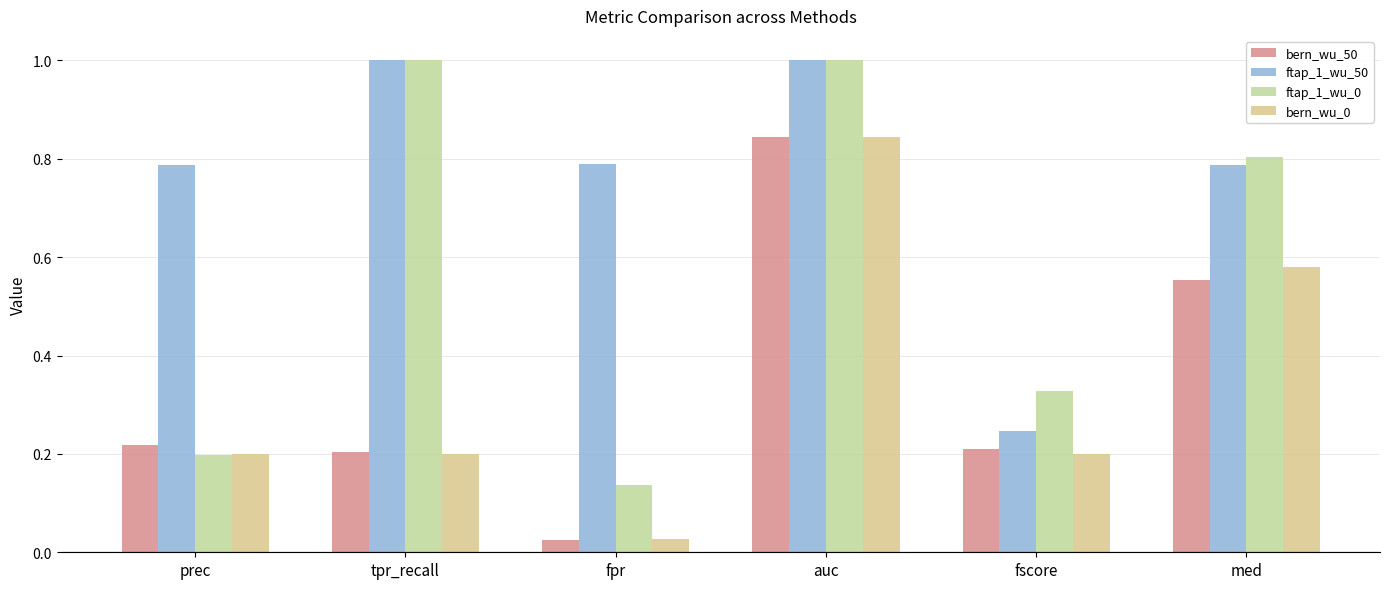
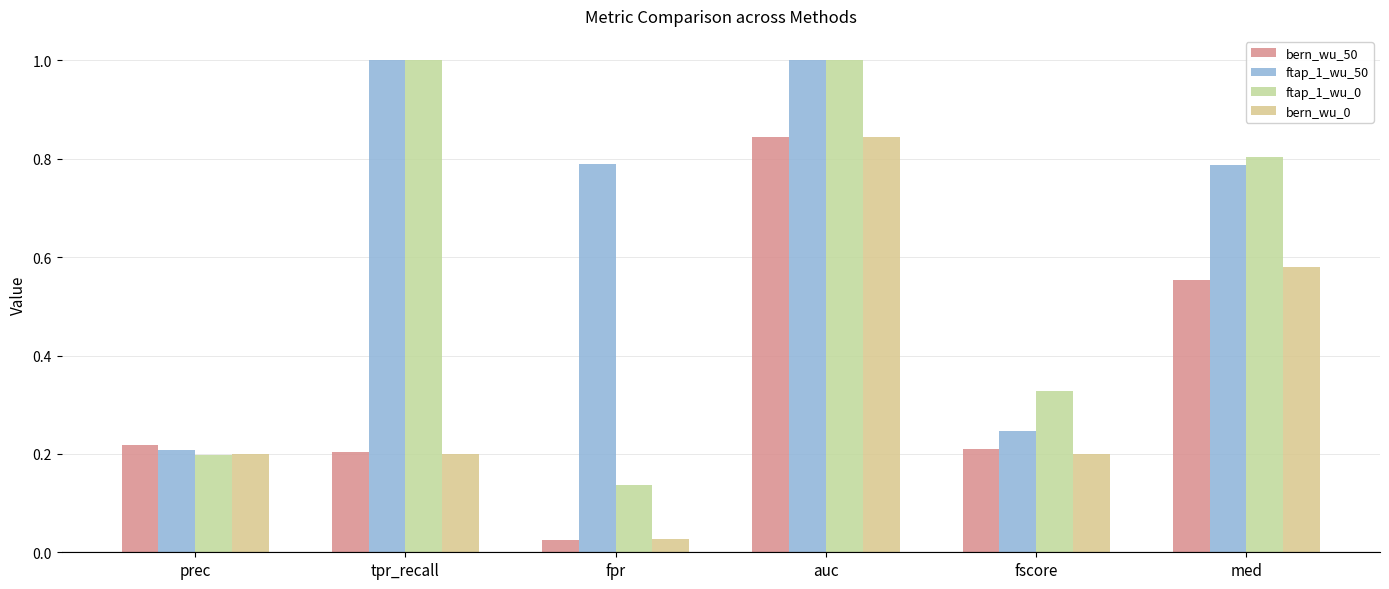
ftap_1_wu_50, prec: 0.79 -> 0.21
